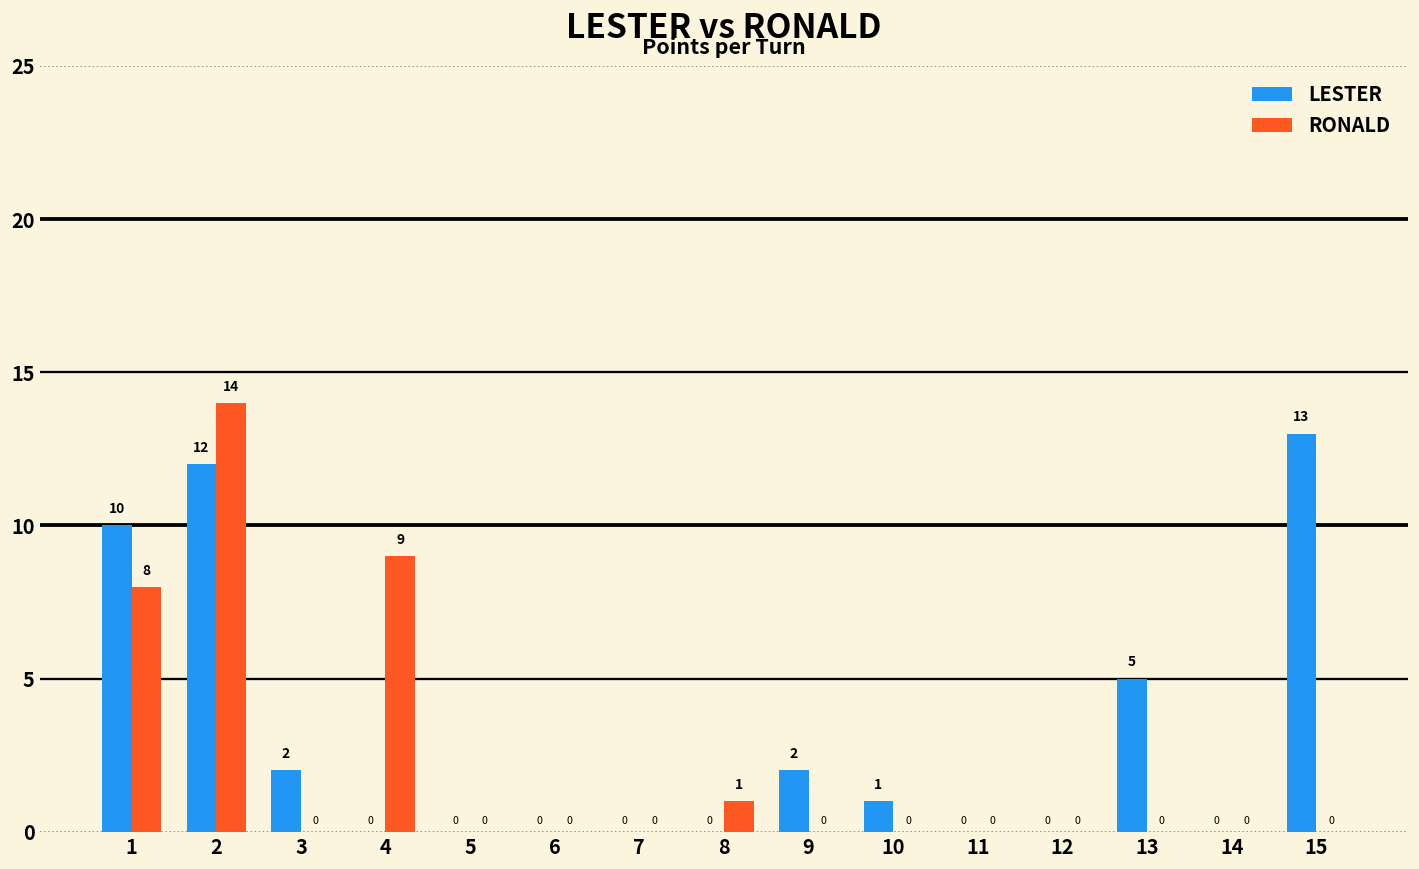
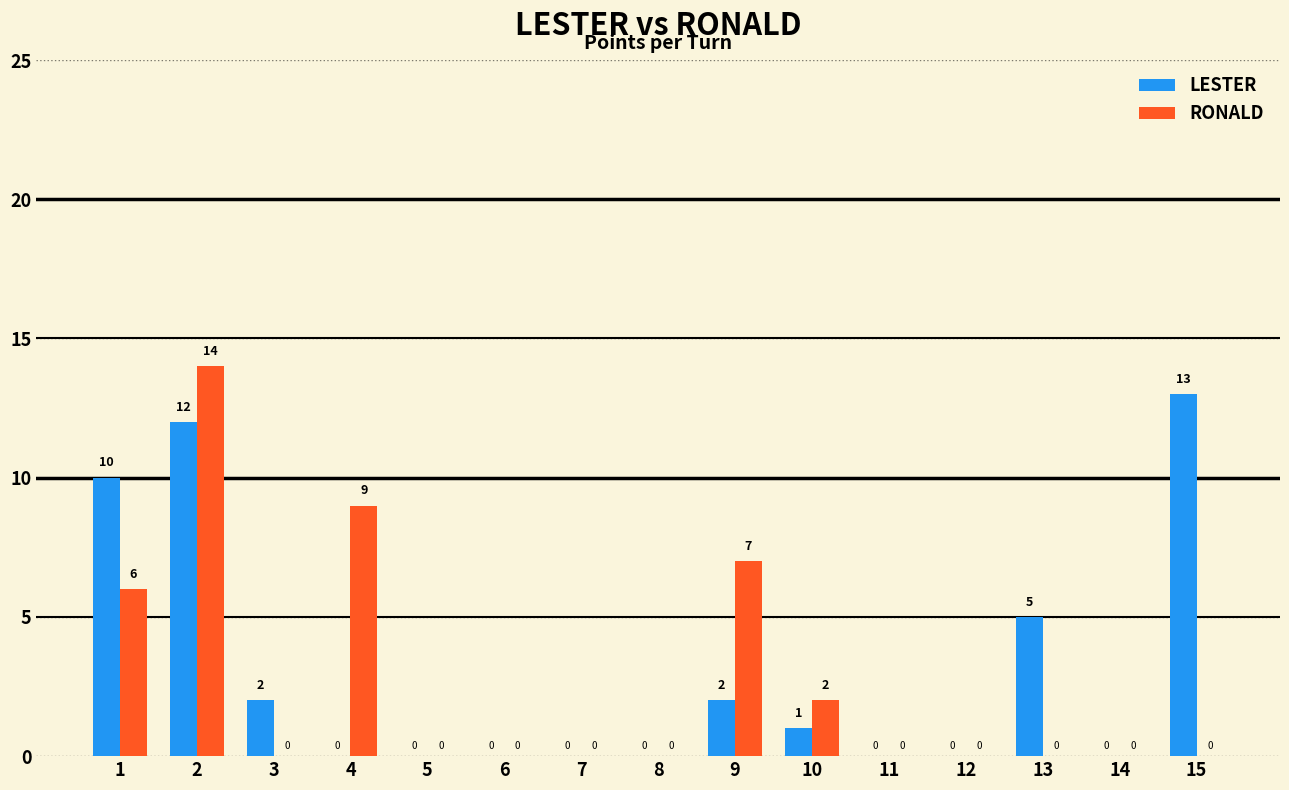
RONALD, 1: 8 -> 6
RONALD, 8: 1 -> 0
RONALD, 9: 0 -> 7
RONALD, 10: 0 -> 2
